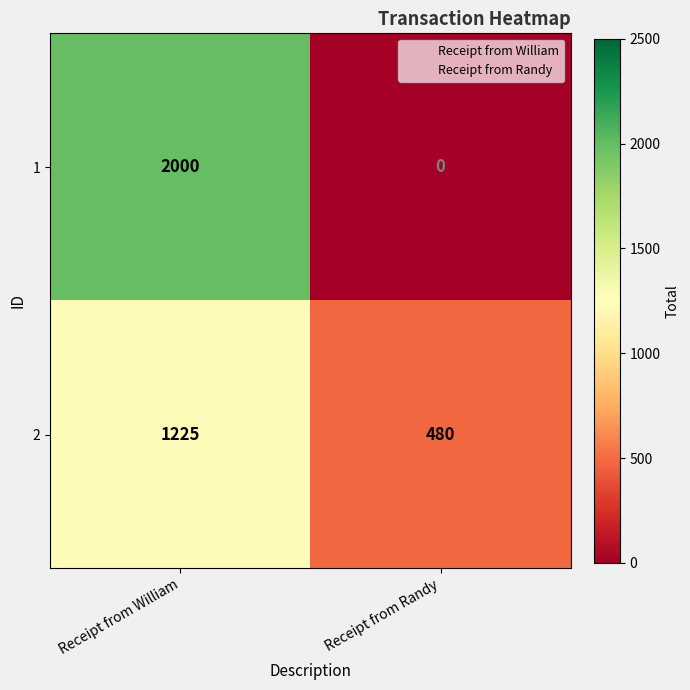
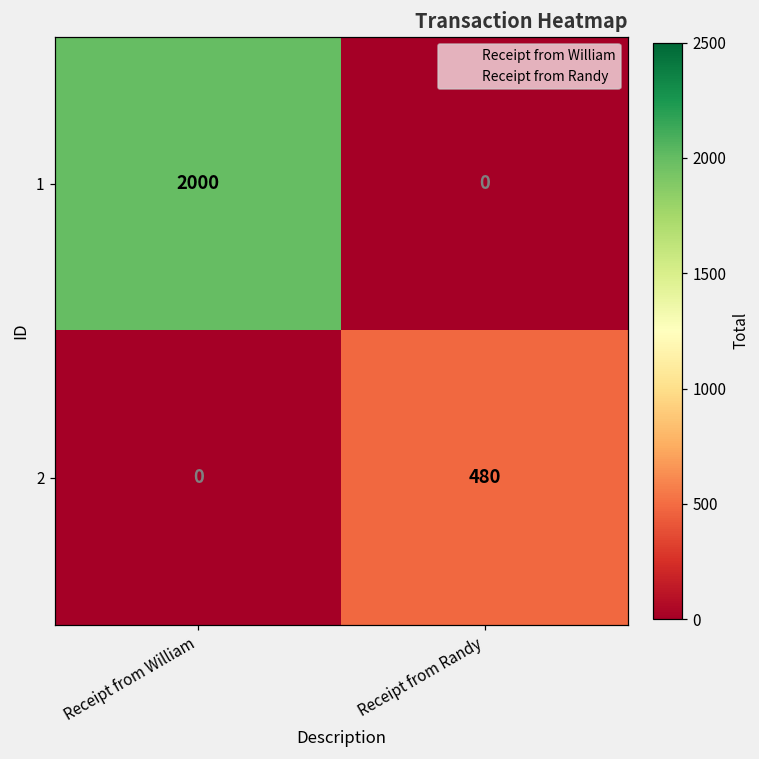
2, Receipt from William: 1225 -> 0
